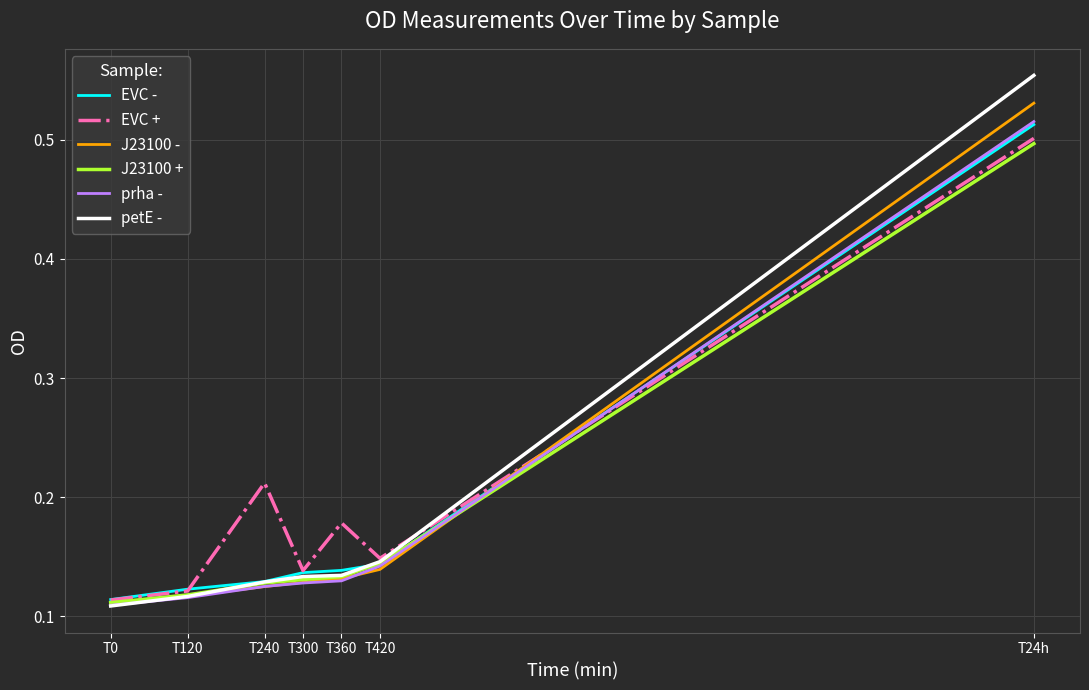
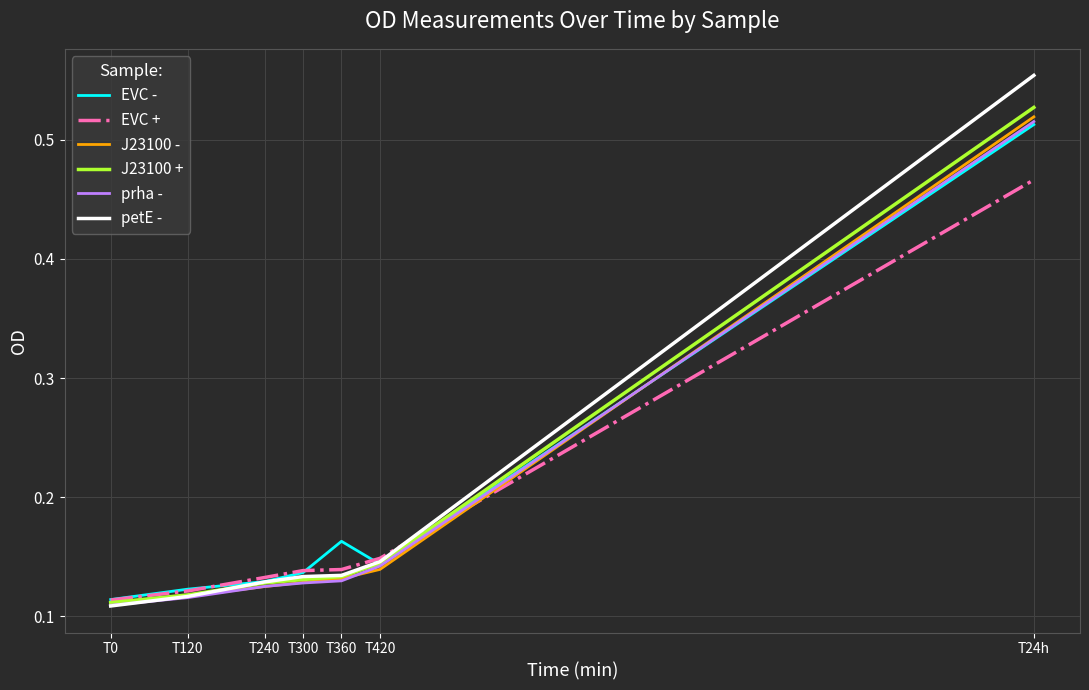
EVC +, T240: 0.212 -> 0.133
EVC -, T360: 0.139 -> 0.163
EVC +, T360: 0.178 -> 0.139
EVC +, T24h: 0.501 -> 0.466
J23100 -, T24h: 0.531 -> 0.519
J23100 +, T24h: 0.497 -> 0.527
